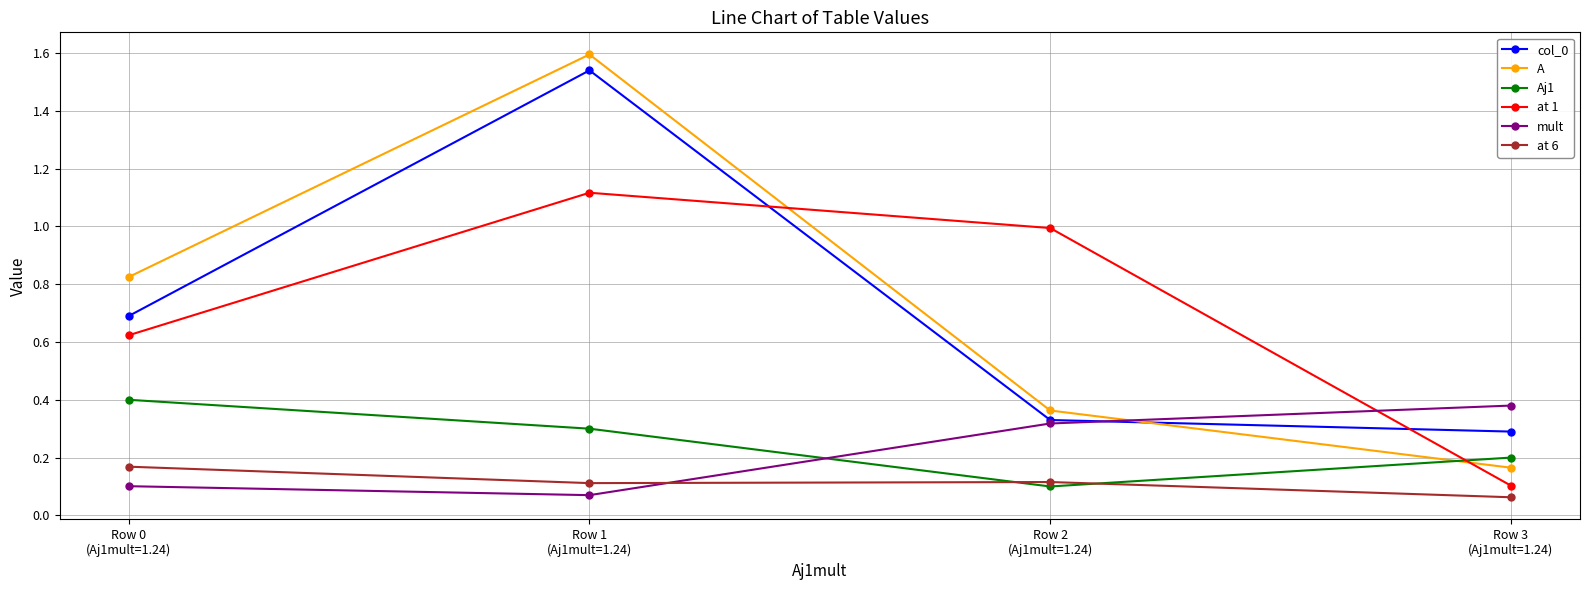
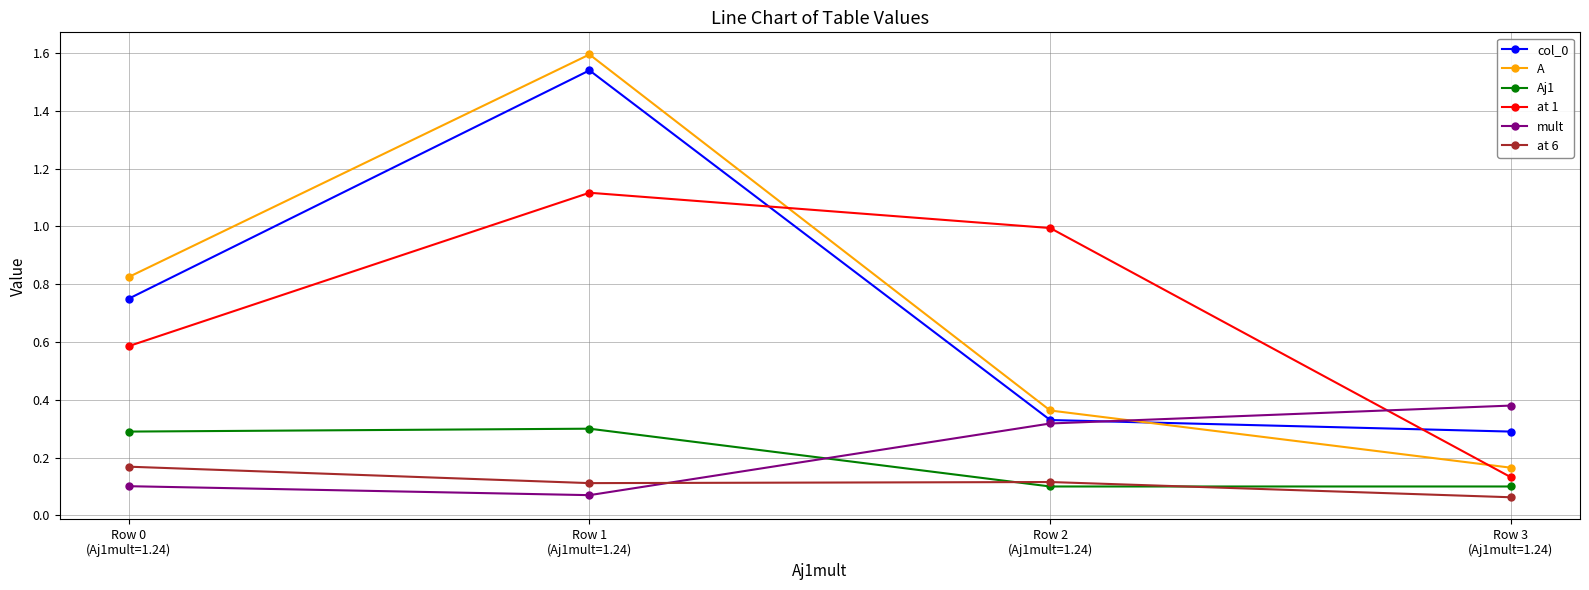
col_0, Row 0 (Aj1mult=1.24): 0.69 -> 0.75
Aj1, Row 0 (Aj1mult=1.24): 0.40 -> 0.29
at 1, Row 0 (Aj1mult=1.24): 0.62 -> 0.59
Aj1, Row 3 (Aj1mult=1.24): 0.2 -> 0.1
at 1, Row 3 (Aj1mult=1.24): 0.10 -> 0.13
